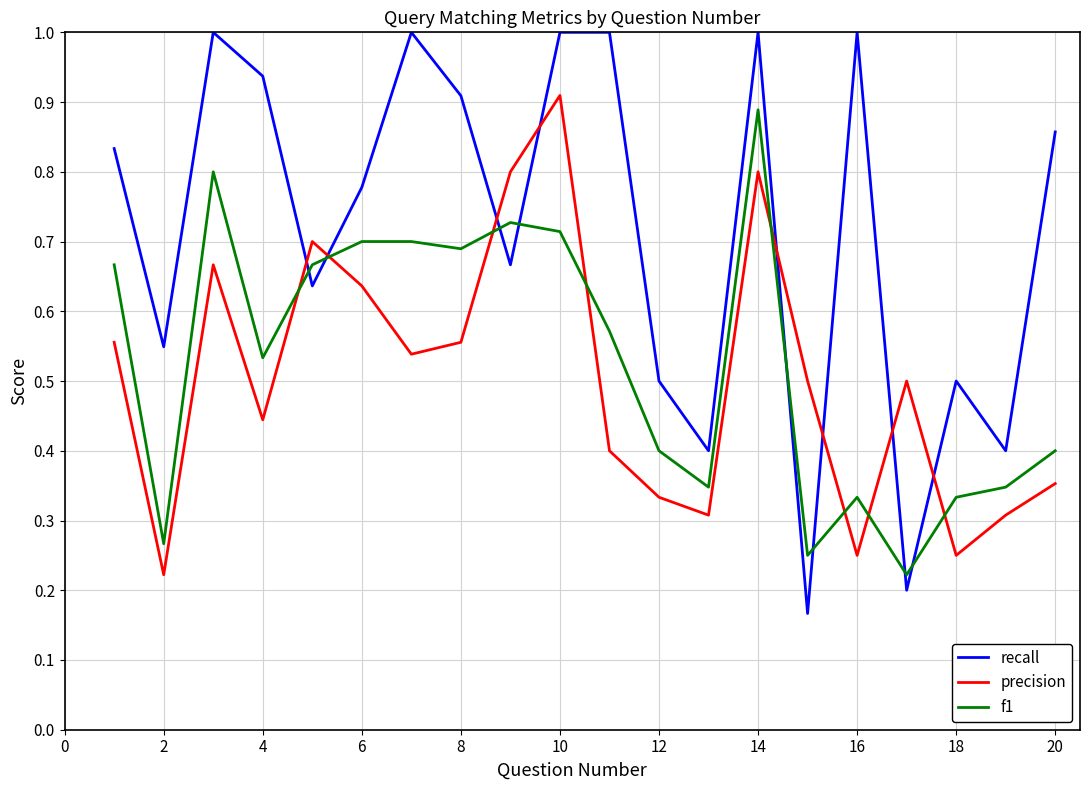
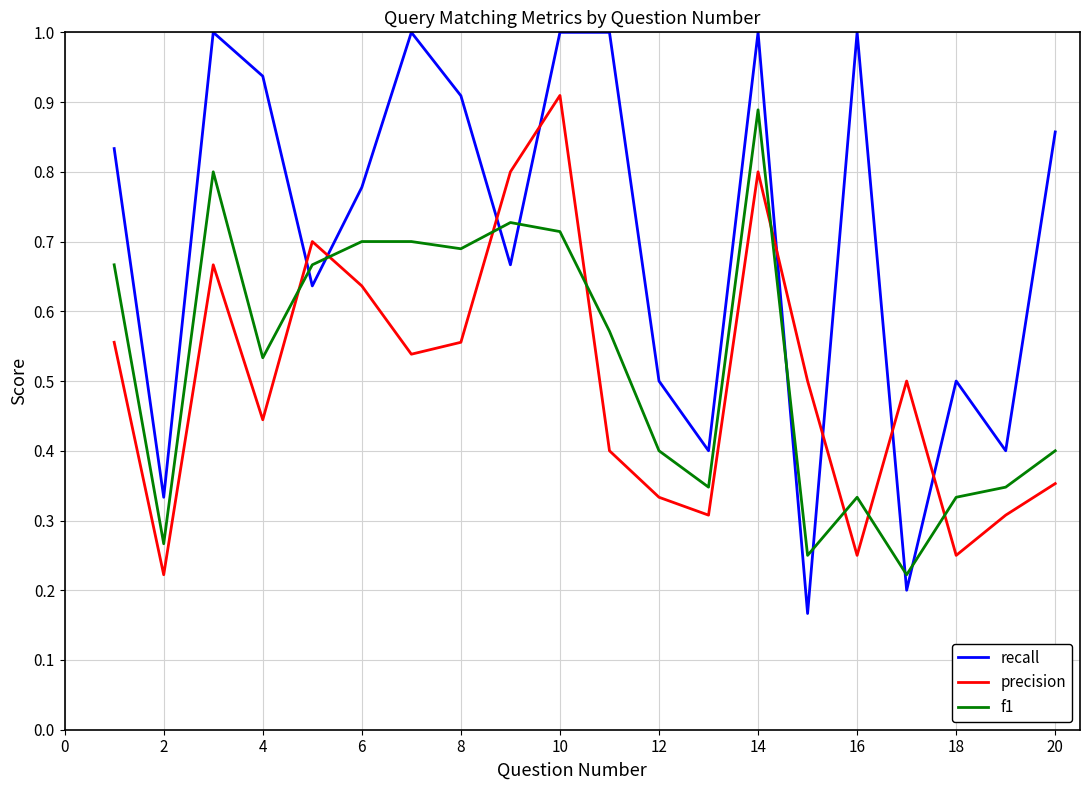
recall, 2: 0.55 -> 0.33
